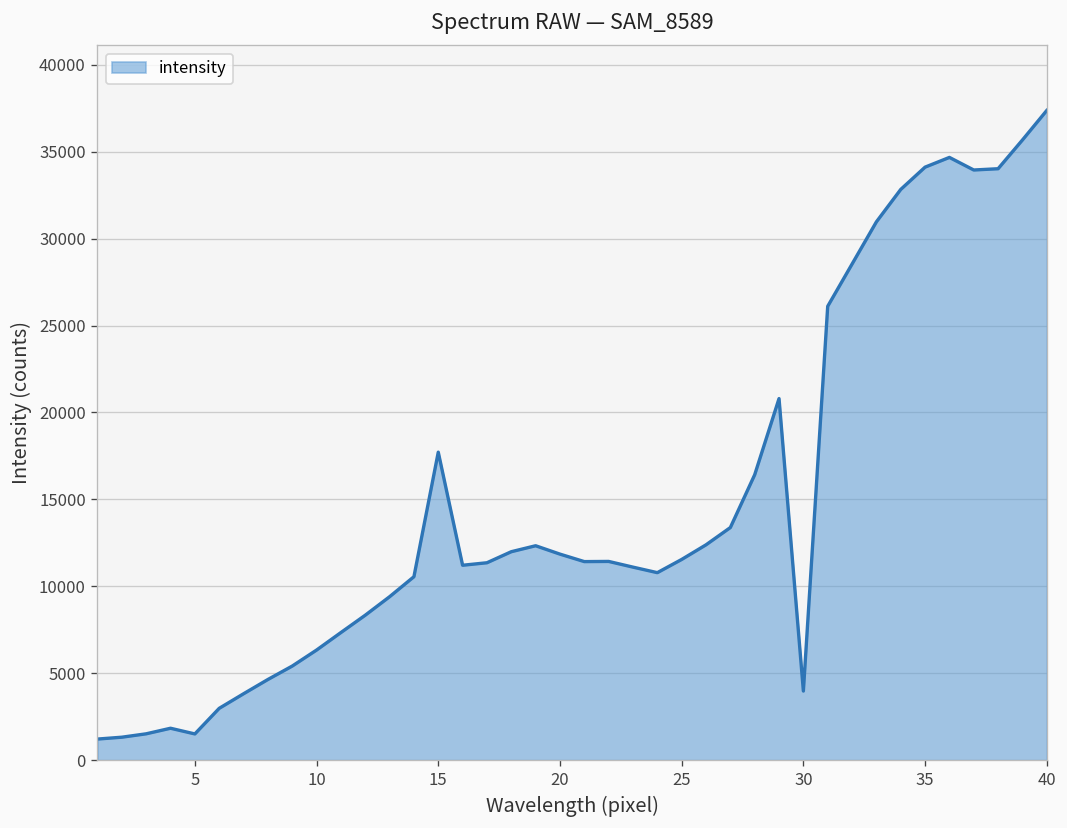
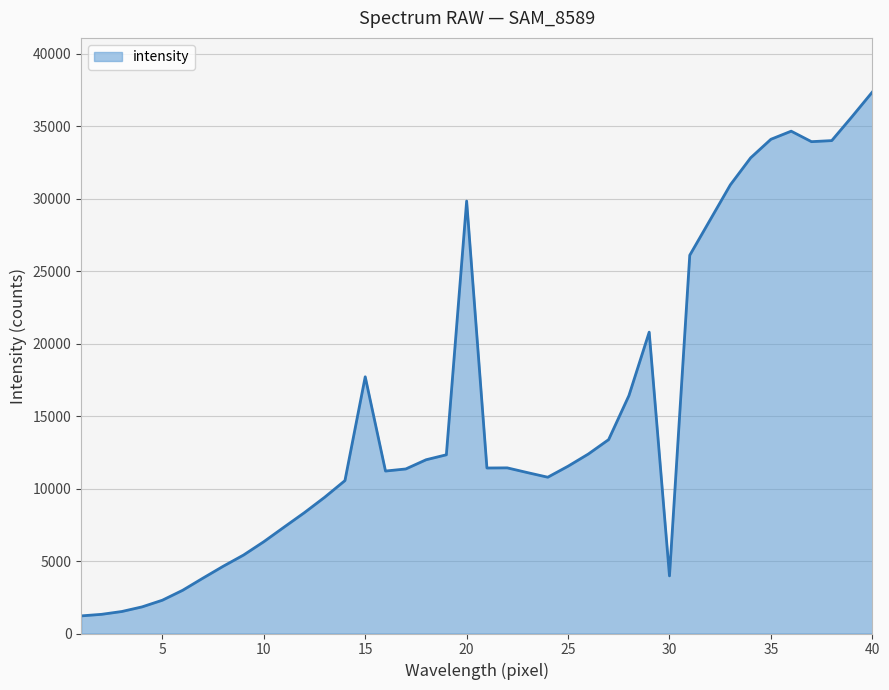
5: 1500 -> 2300
20: 11900 -> 29800
